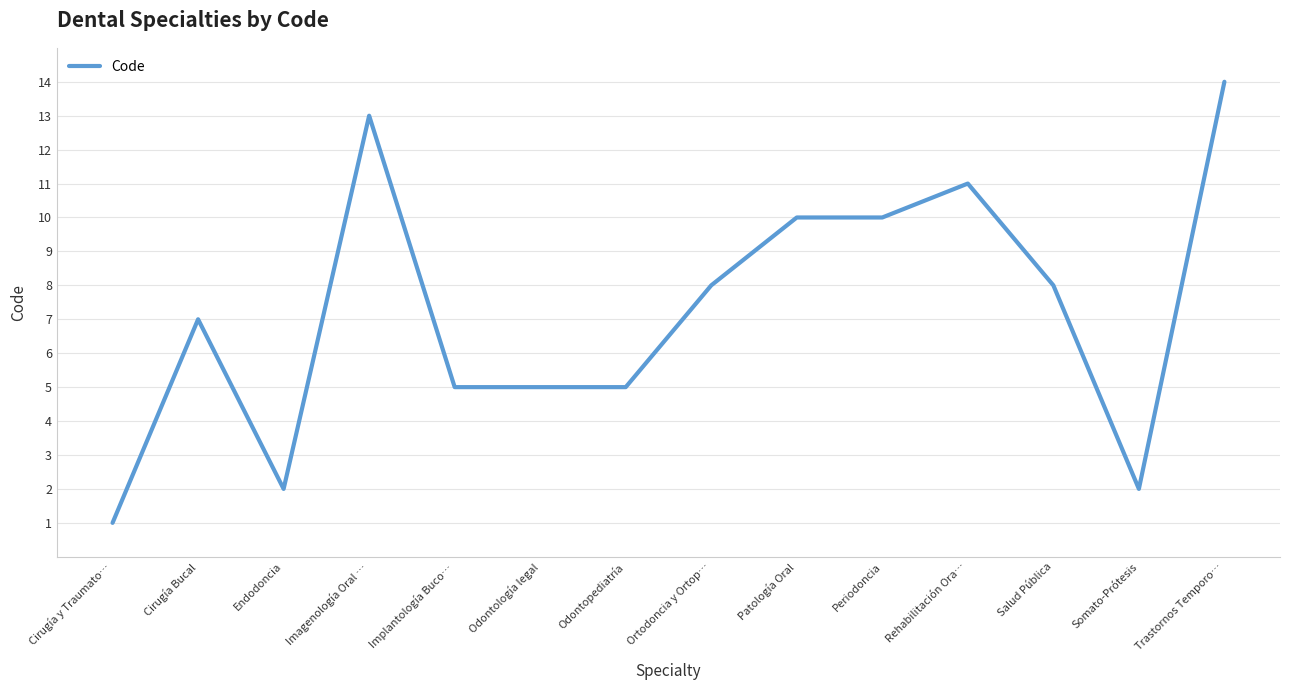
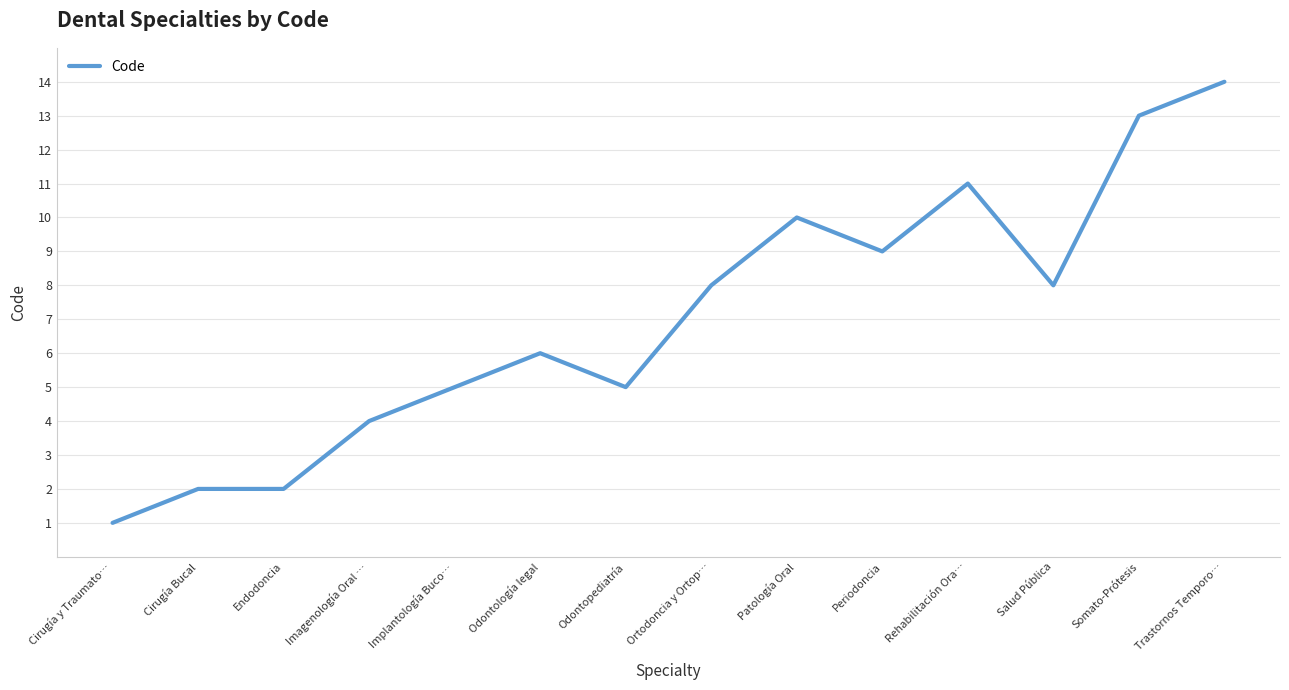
Cirugía Bucal: 7 -> 2
Imagenología Oral …: 13 -> 4
Odontología legal: 5 -> 6
Periodoncia: 10 -> 9
Somato-Prótesis: 2 -> 13
